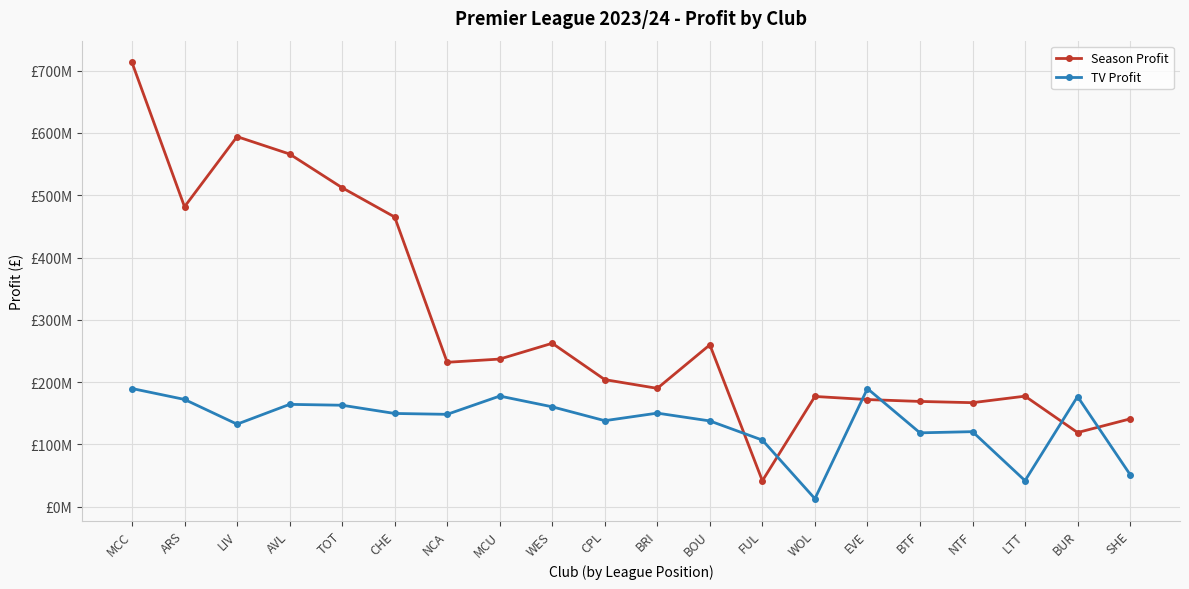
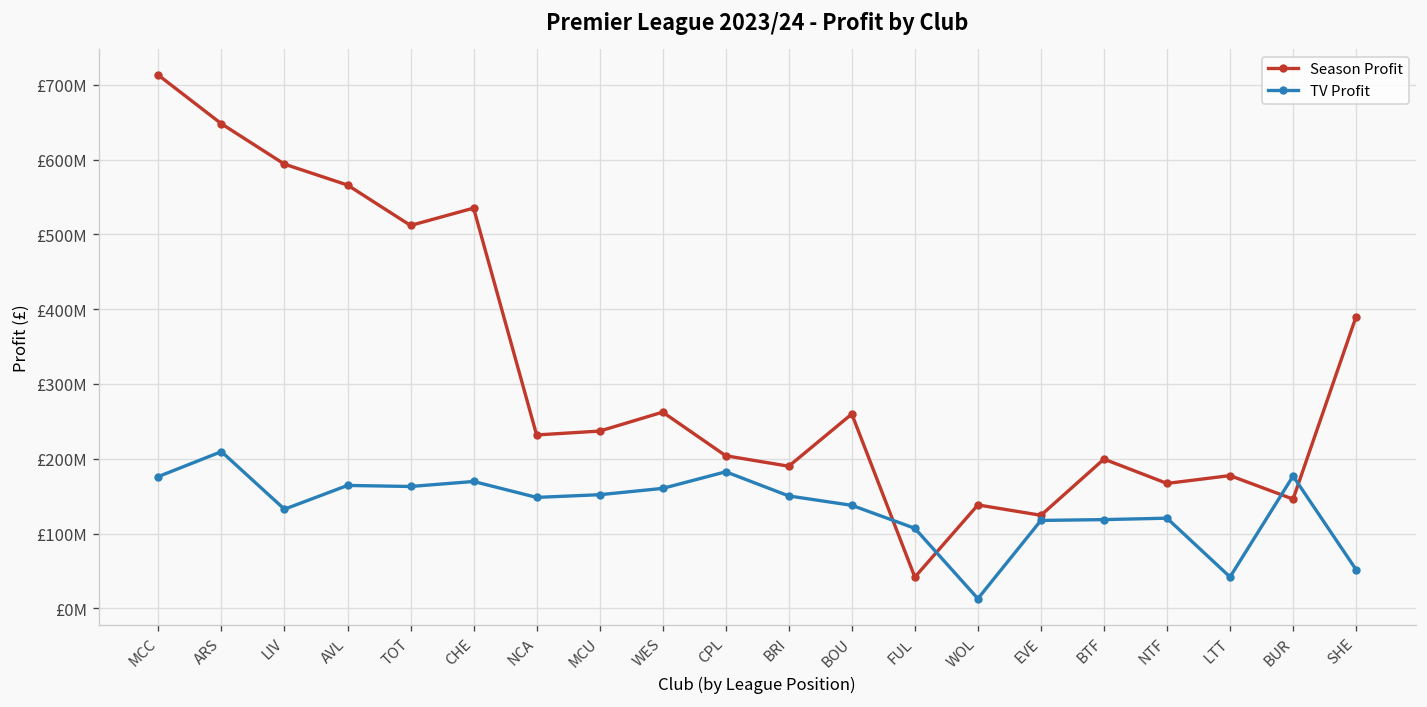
TV Profit, MCC: £190000000 -> £180000000
Season Profit, ARS: £480000000 -> £650000000
TV Profit, ARS: £170000000 -> £210000000
Season Profit, CHE: £470000000 -> £540000000
TV Profit, CHE: £150000000 -> £170000000
TV Profit, MCU: £180000000 -> £150000000
TV Profit, CPL: £140000000 -> £180000000
Season Profit, WOL: £180000000 -> £140000000
Season Profit, EVE: £170000000 -> £120000000
TV Profit, EVE: £190000000 -> £120000000
Season Profit, BTF: £170000000 -> £200000000
Season Profit, BUR: £120000000 -> £150000000
Season Profit, SHE: £140000000 -> £390000000
